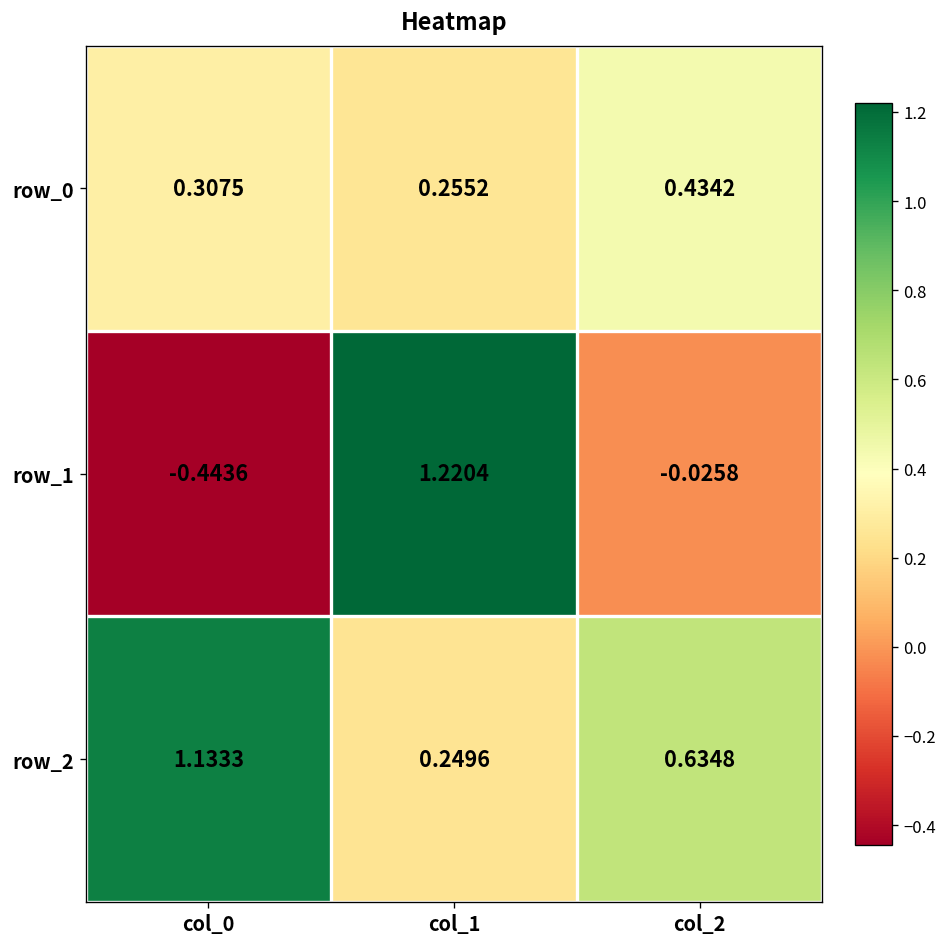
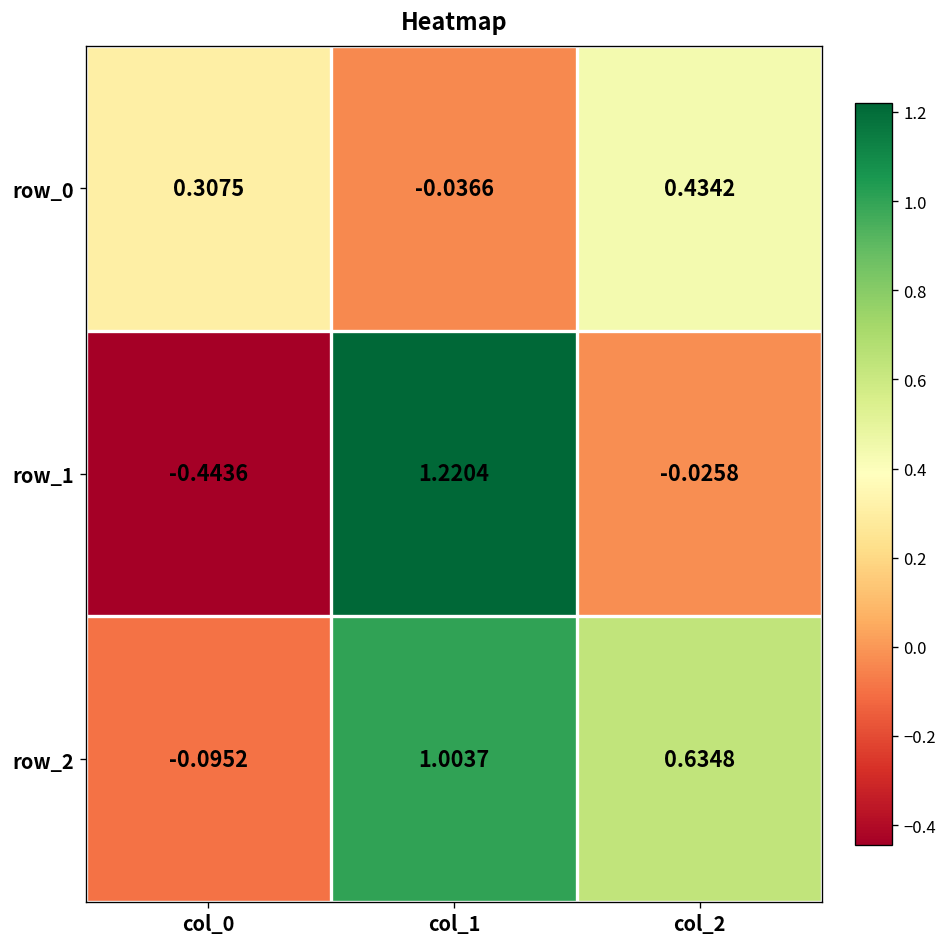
row_0, col_1: 0.2552 -> -0.0366
row_2, col_0: 1.1333 -> -0.0952
row_2, col_1: 0.2496 -> 1.0037
